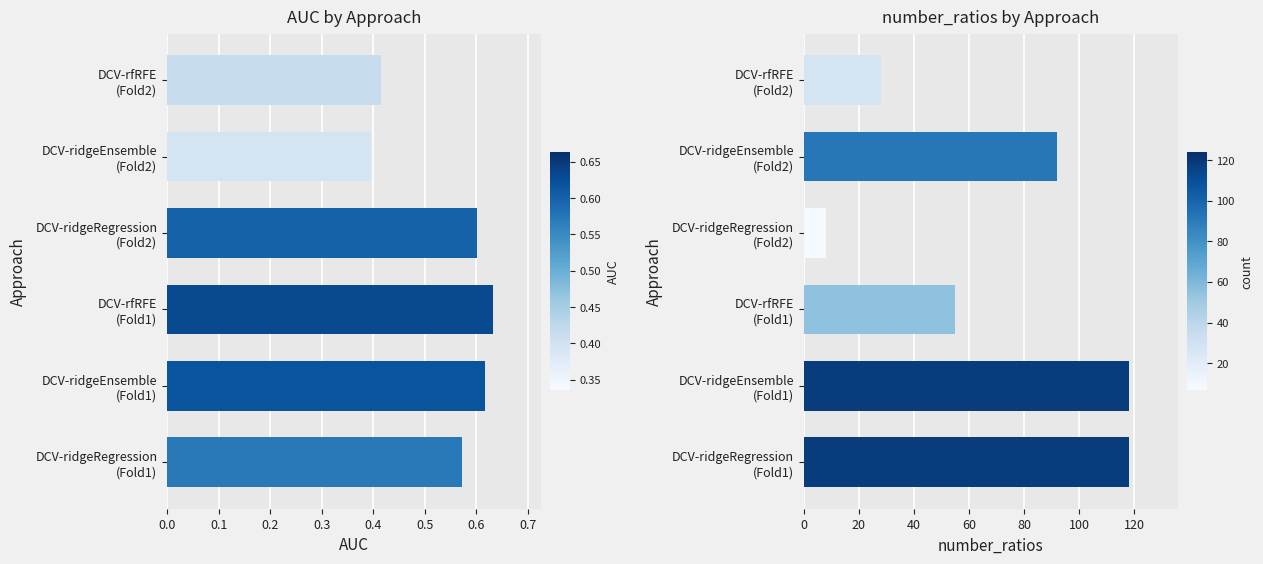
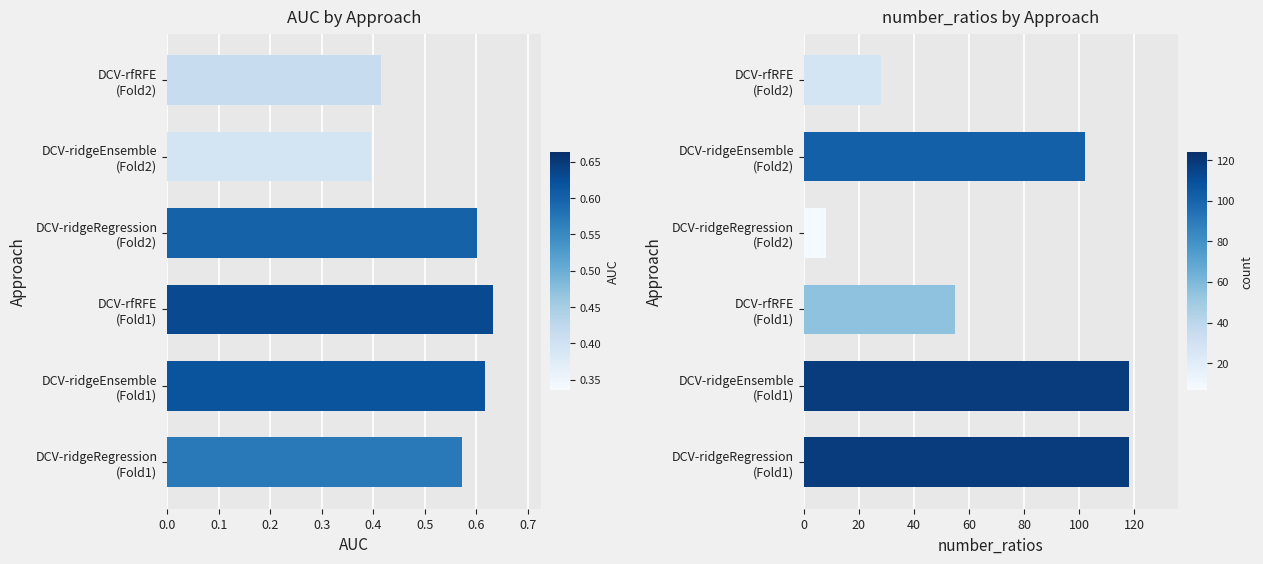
number_ratios by Approach, DCV-ridgeEnsemble (Fold2): 92 -> 102
